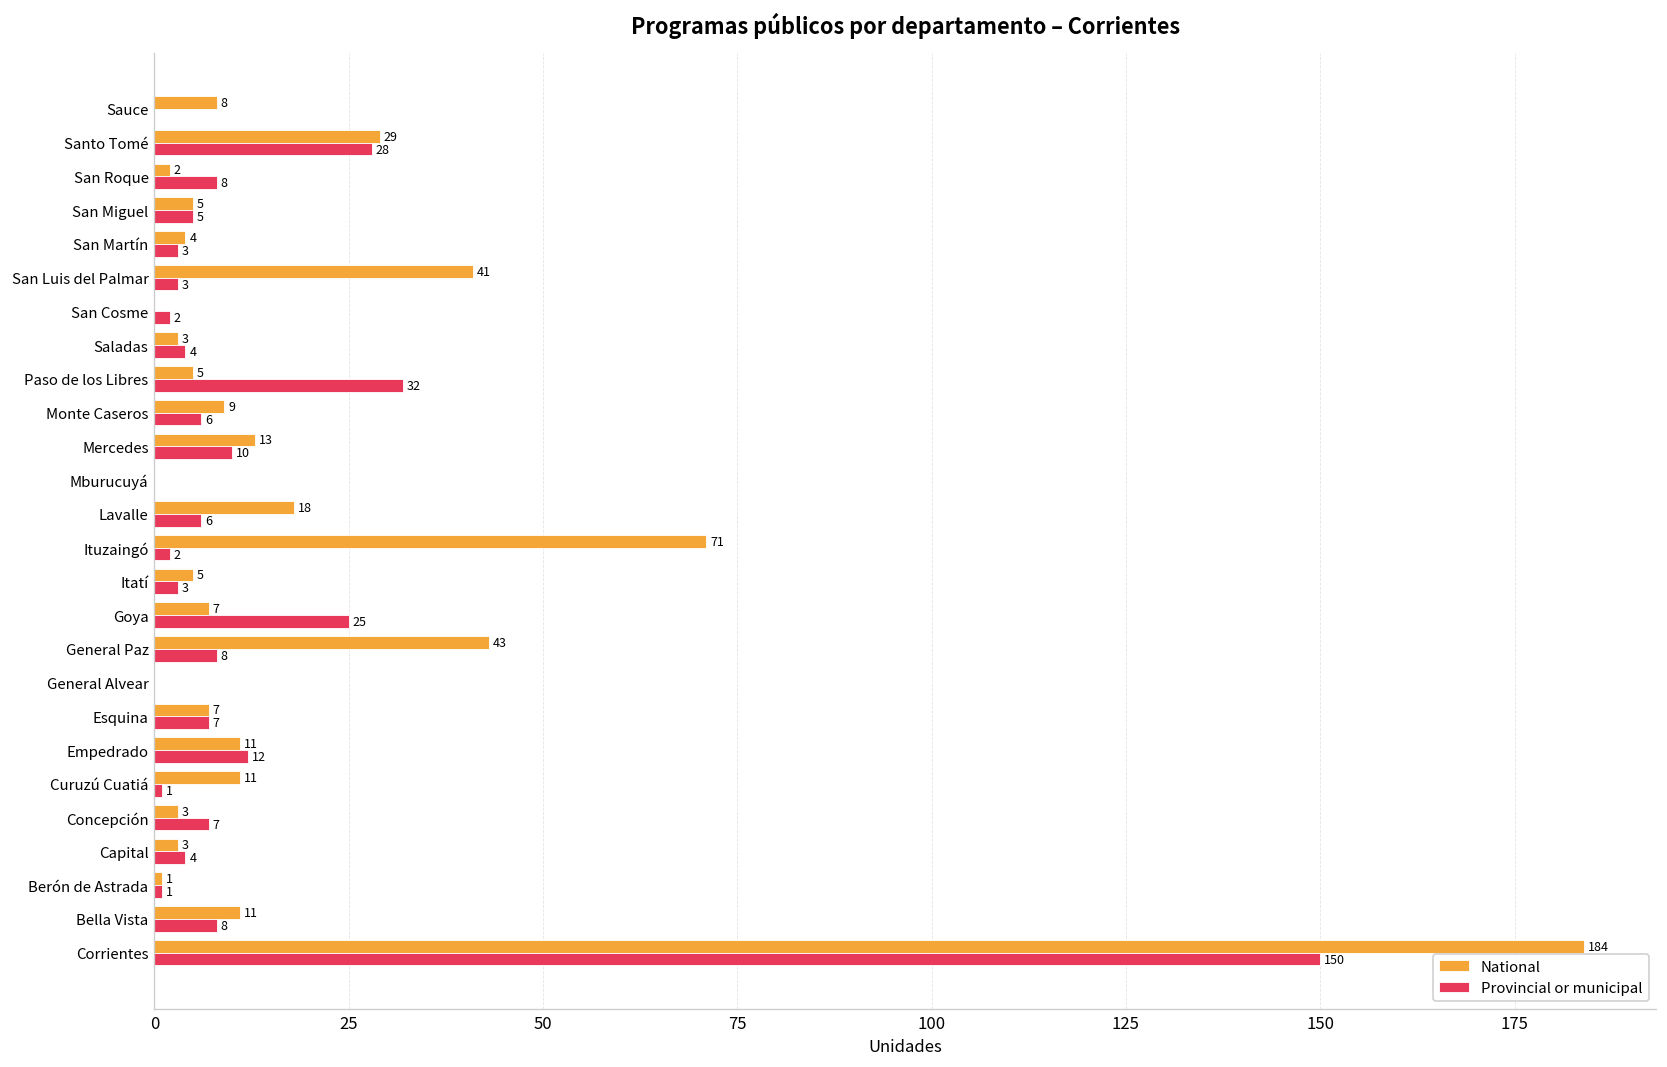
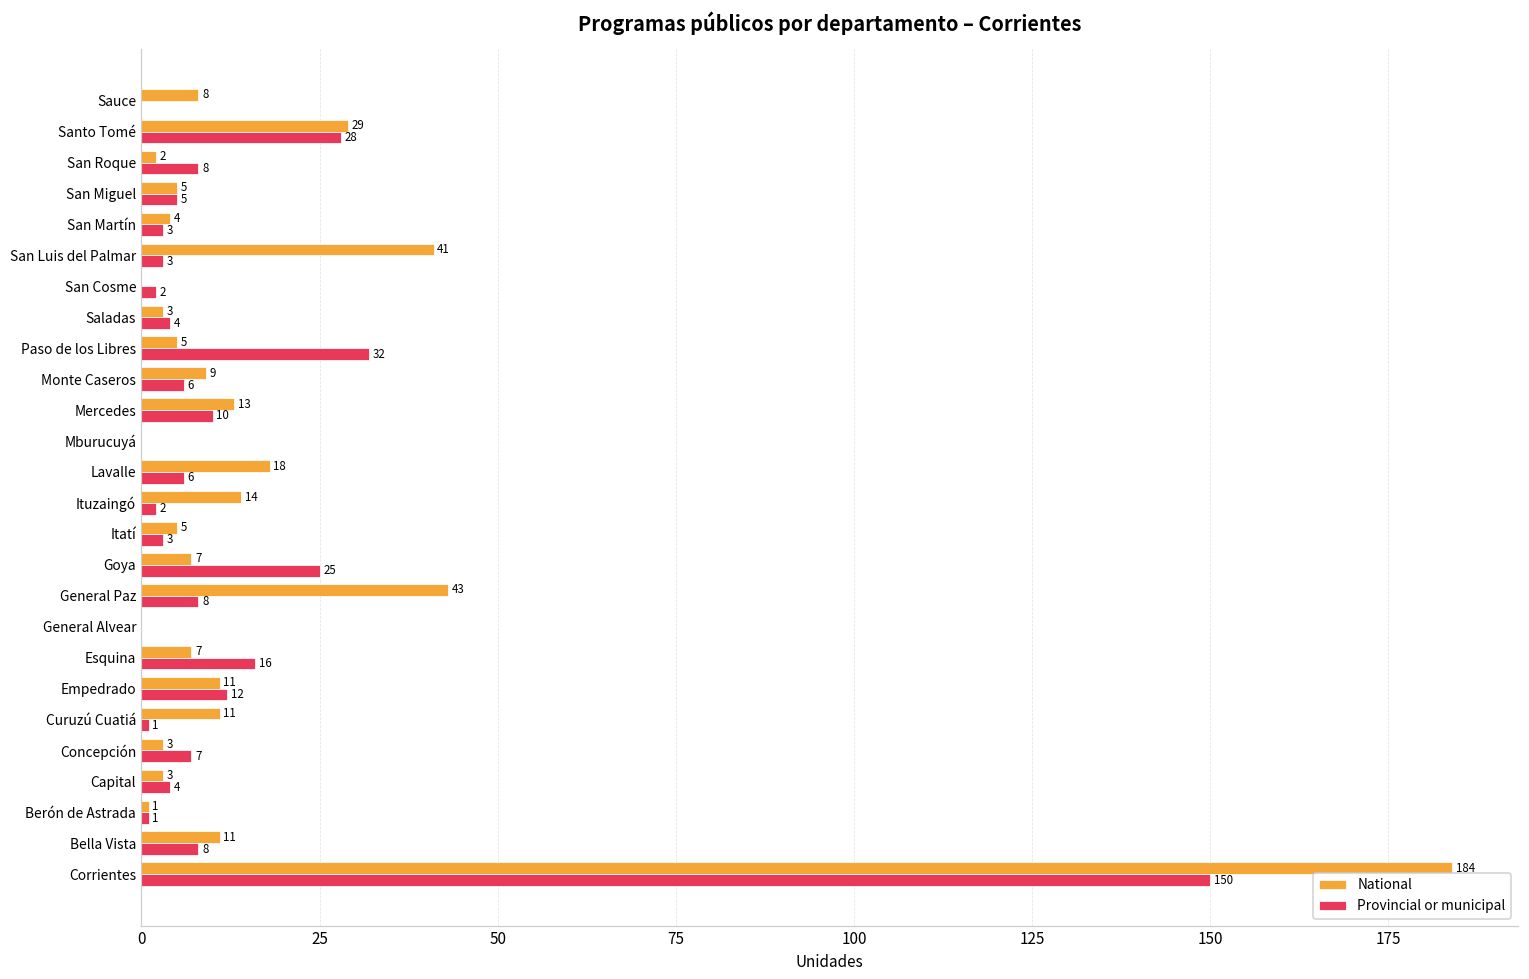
National, Ituzaingó: 71 -> 14
Provincial or municipal, Esquina: 7 -> 16
